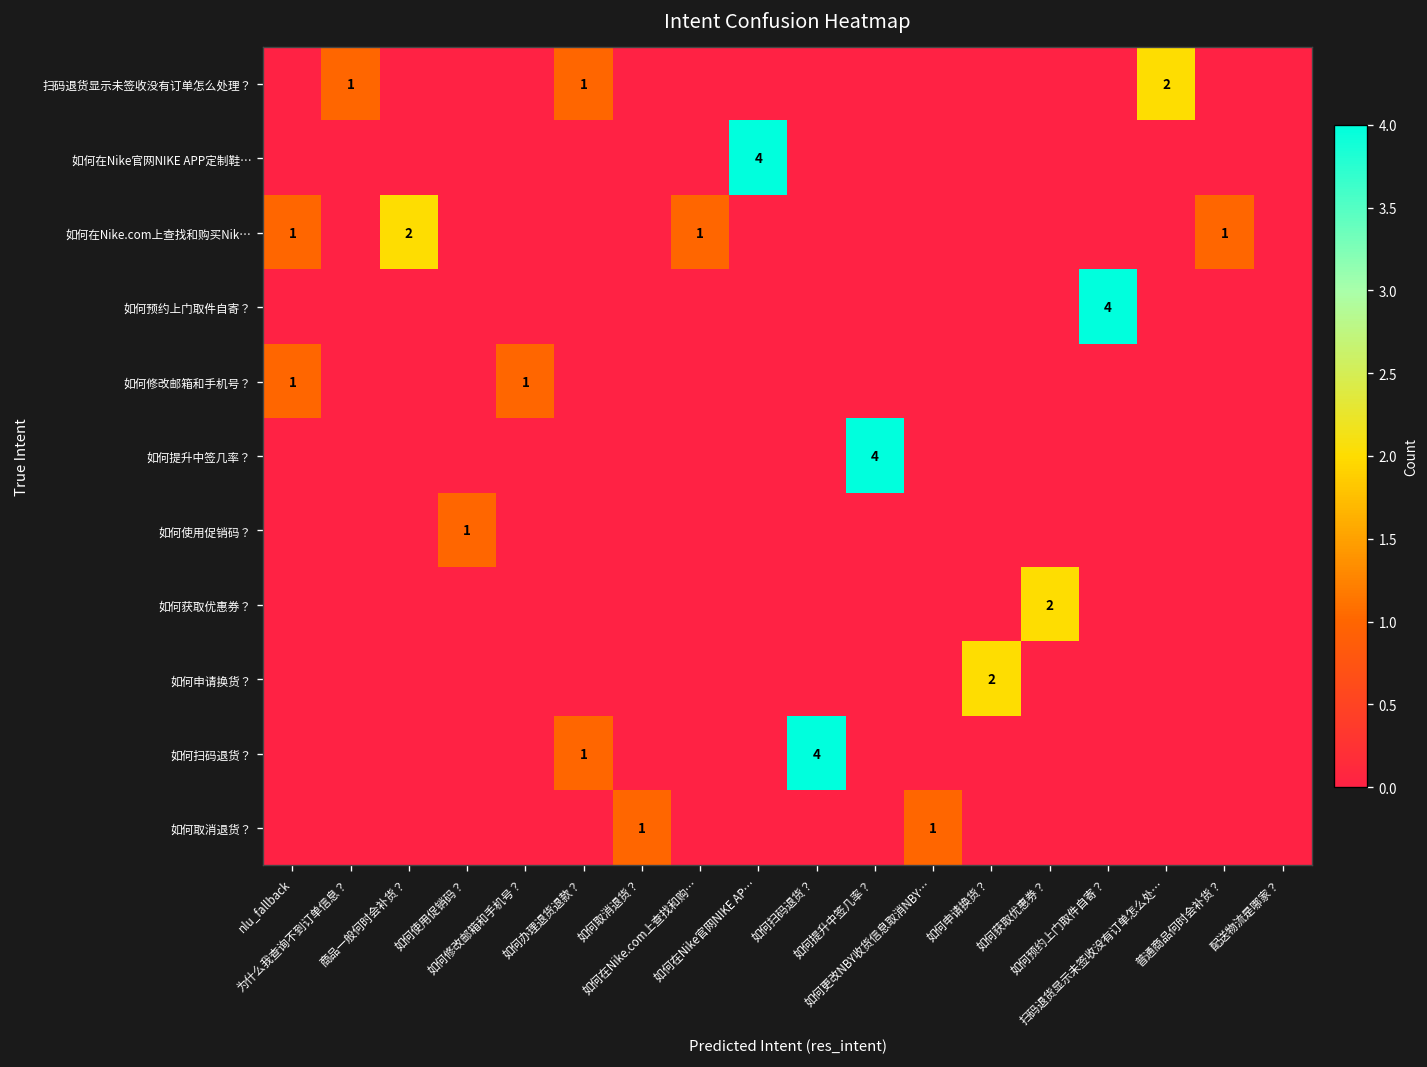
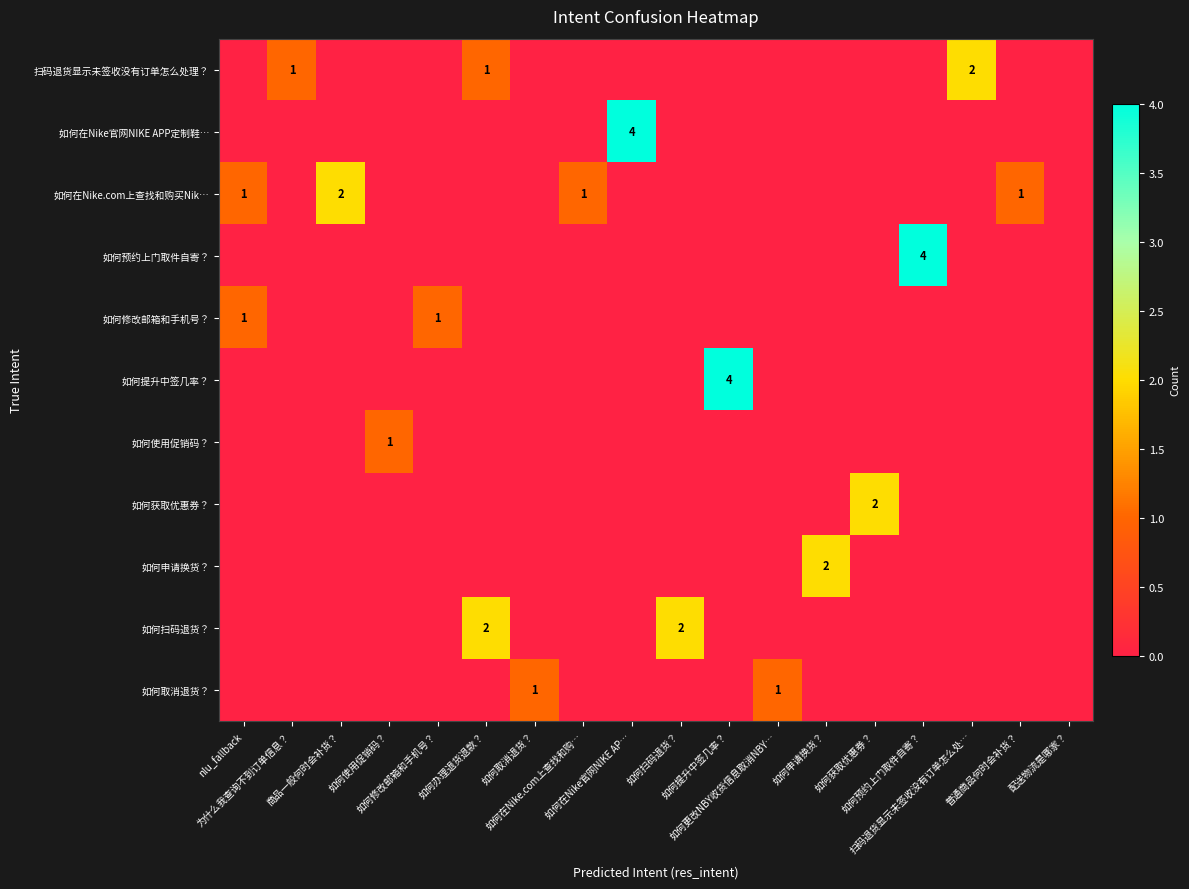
如何扫码退货？, 如何办理退货退款？: 1 -> 2
如何扫码退货？, 如何扫码退货？: 4 -> 2
